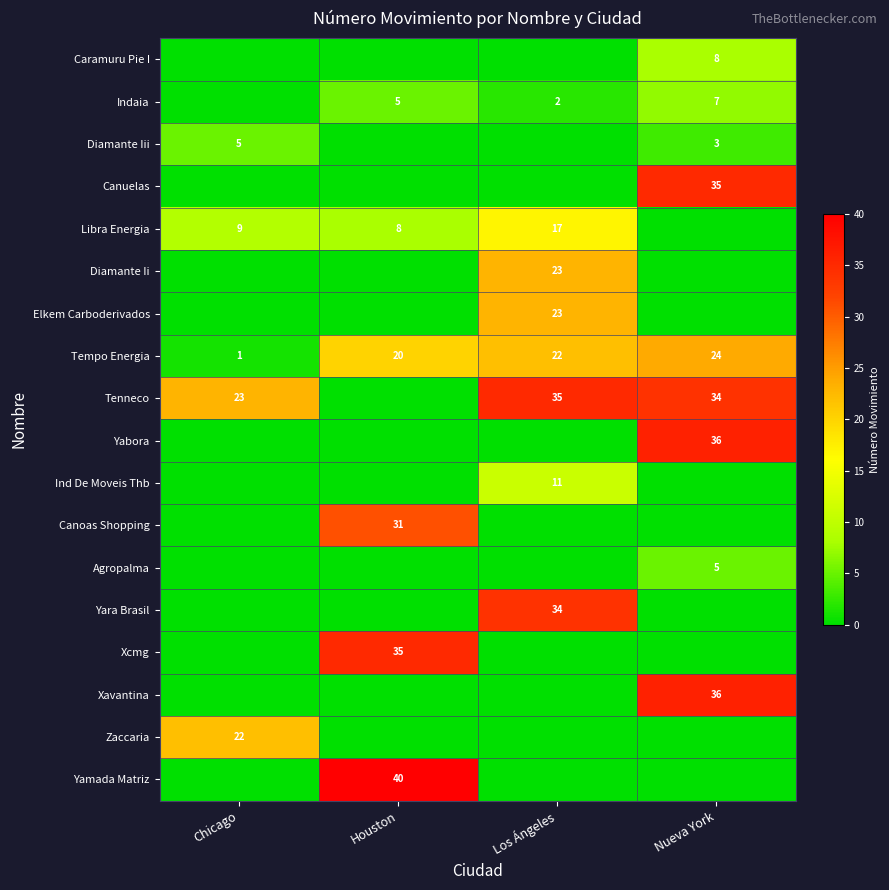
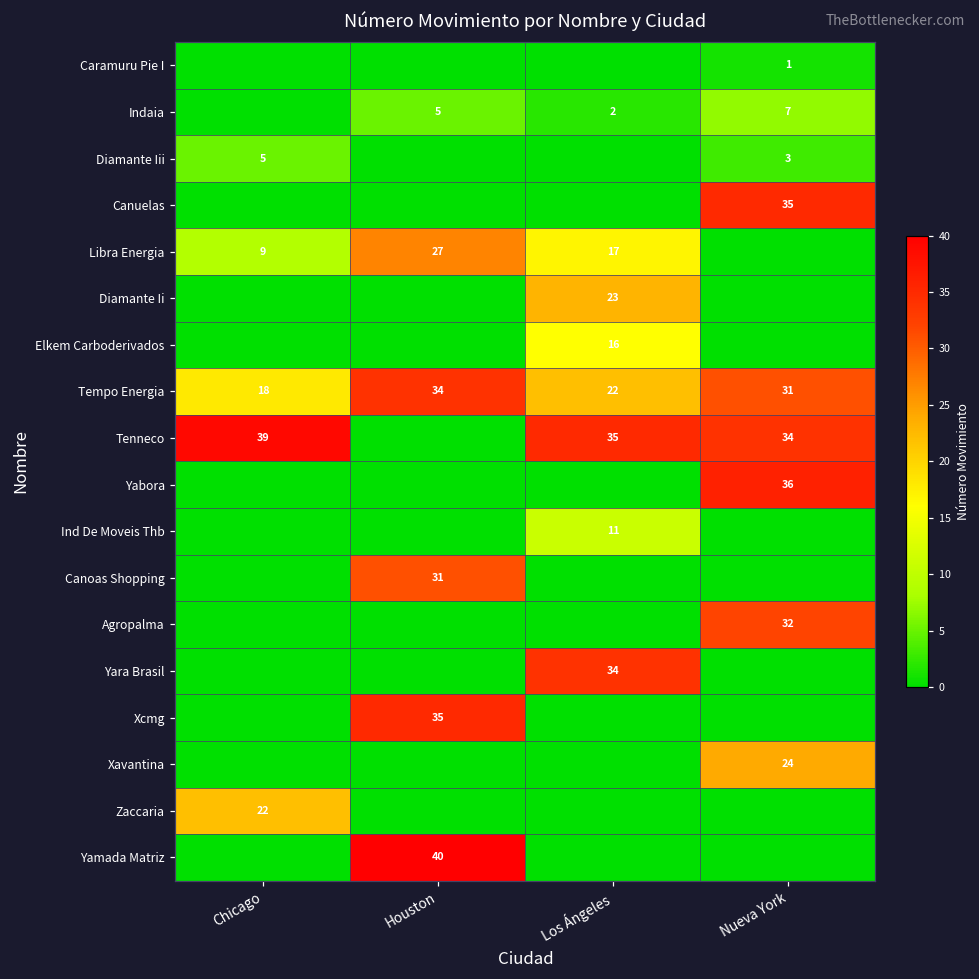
Caramuru Pie I, Nueva York: 8 -> 1
Libra Energia, Houston: 8 -> 27
Elkem Carboderivados, Los Ángeles: 23 -> 16
Tempo Energia, Chicago: 1 -> 18
Tempo Energia, Houston: 20 -> 34
Tempo Energia, Nueva York: 24 -> 31
Tenneco, Chicago: 23 -> 39
Agropalma, Nueva York: 5 -> 32
Xavantina, Nueva York: 36 -> 24
